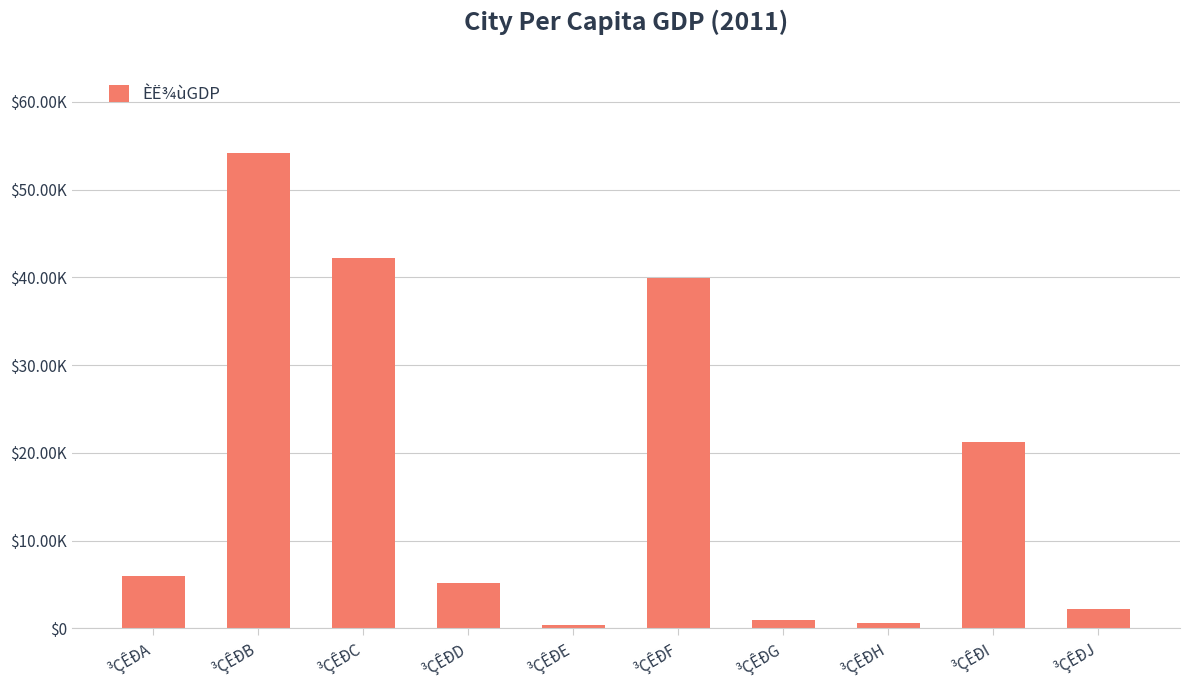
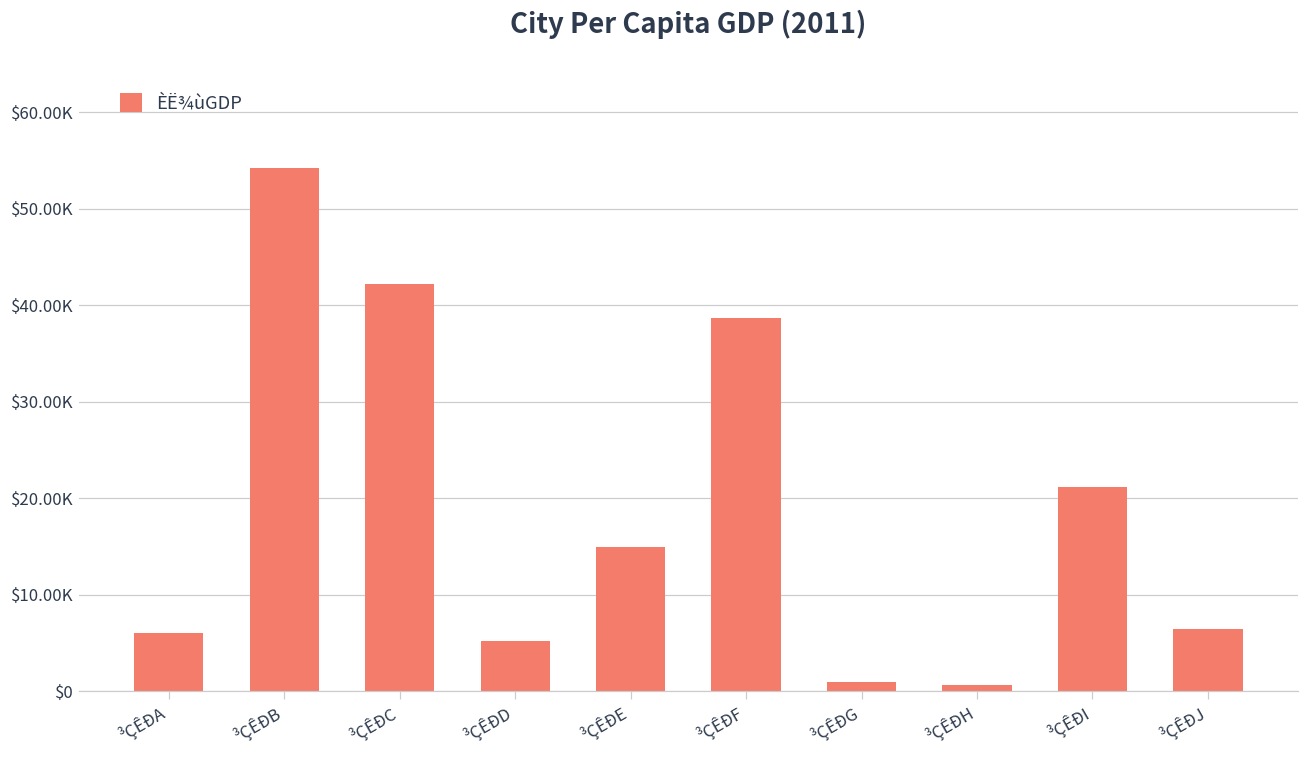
³ÇÊÐE: $0 -> $15000
³ÇÊÐF: $40000 -> $39000
³ÇÊÐJ: $2000 -> $6000
